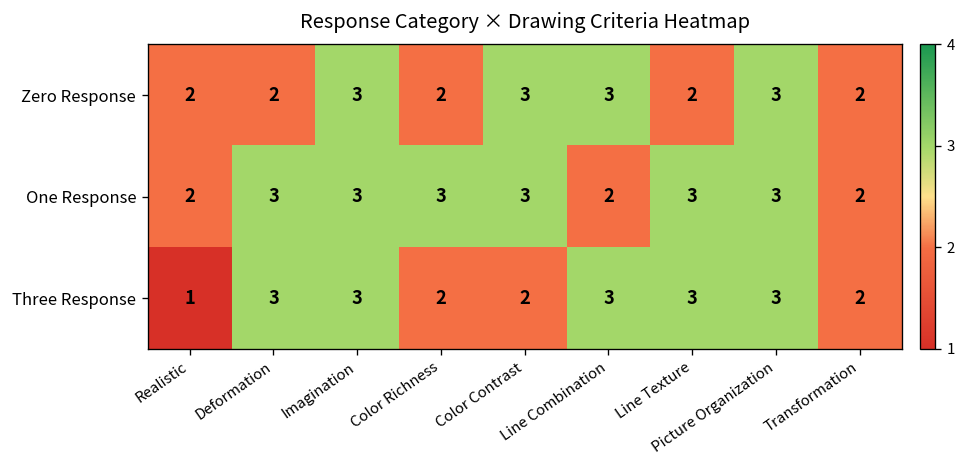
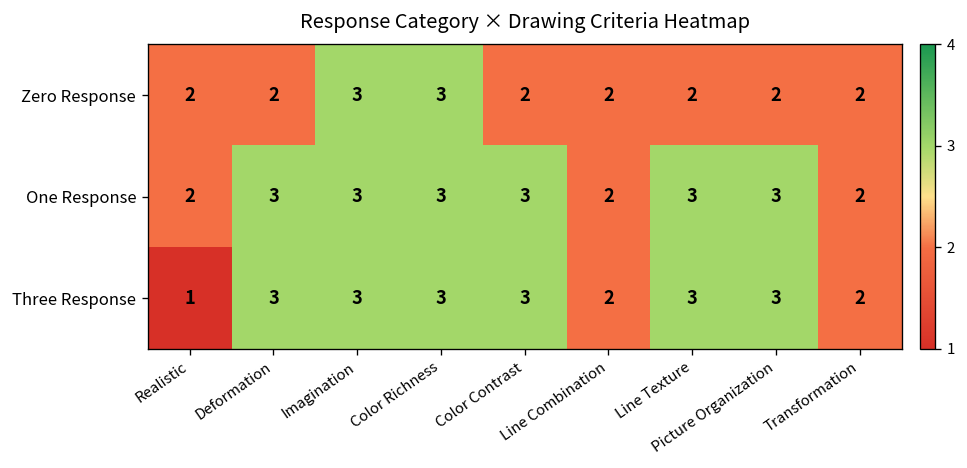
Zero Response, Color Richness: 2 -> 3
Zero Response, Color Contrast: 3 -> 2
Zero Response, Line Combination: 3 -> 2
Zero Response, Picture Organization: 3 -> 2
Three Response, Color Richness: 2 -> 3
Three Response, Color Contrast: 2 -> 3
Three Response, Line Combination: 3 -> 2
